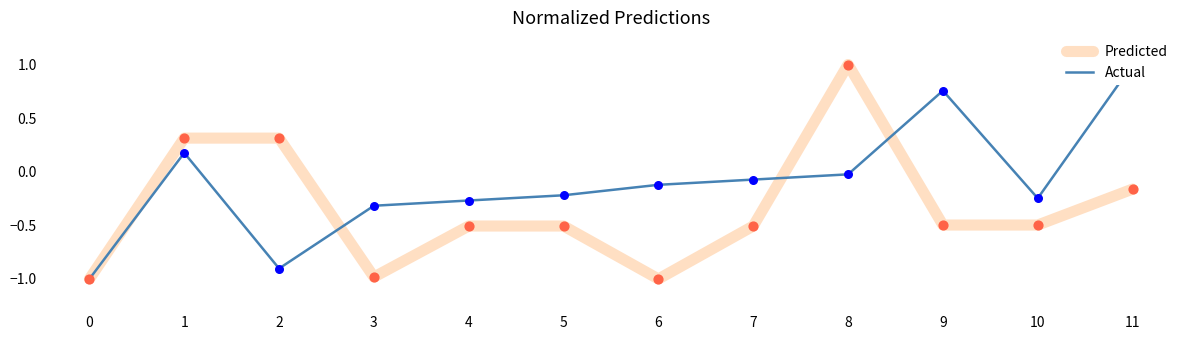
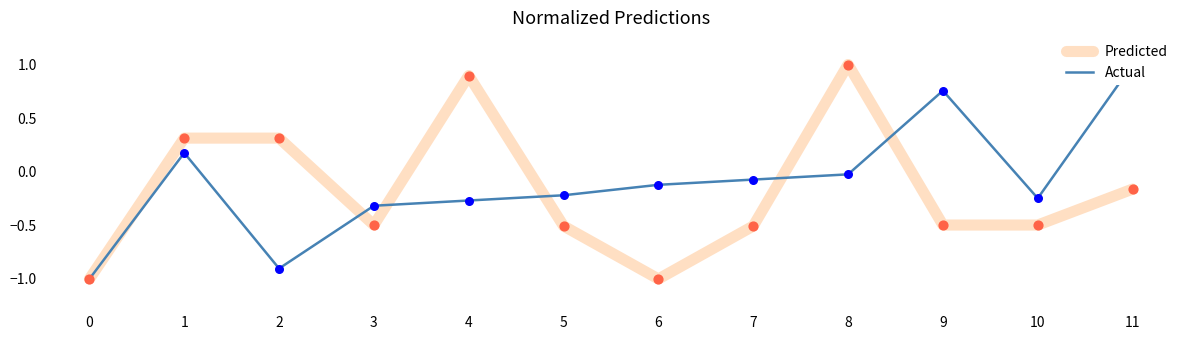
Predicted, 3: -0.98 -> -0.50
Predicted, 4: -0.51 -> 0.90
